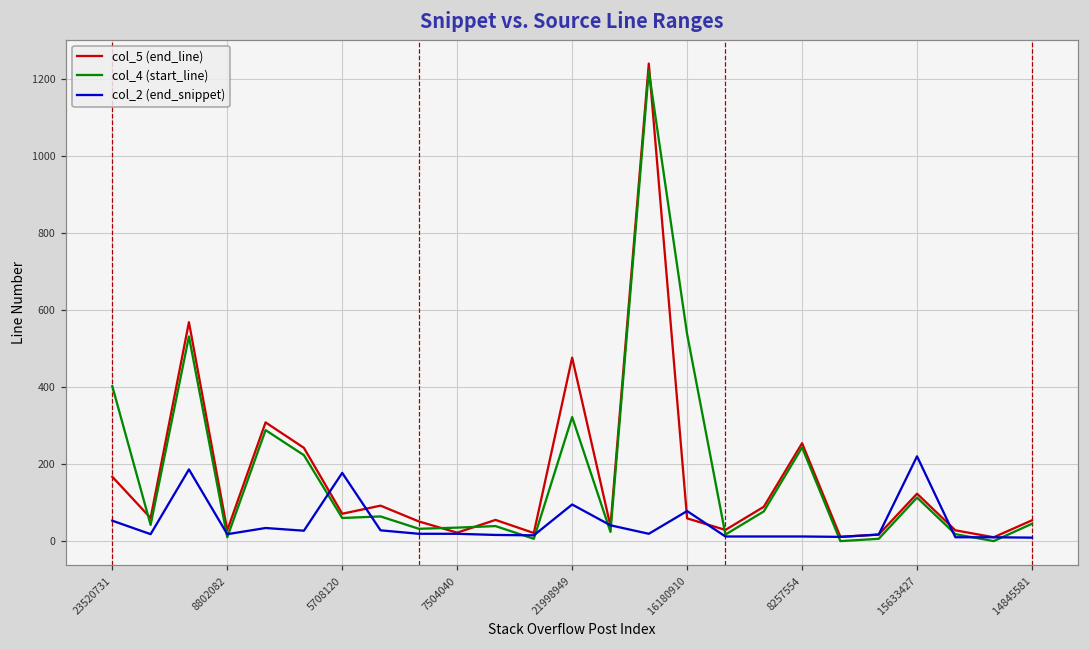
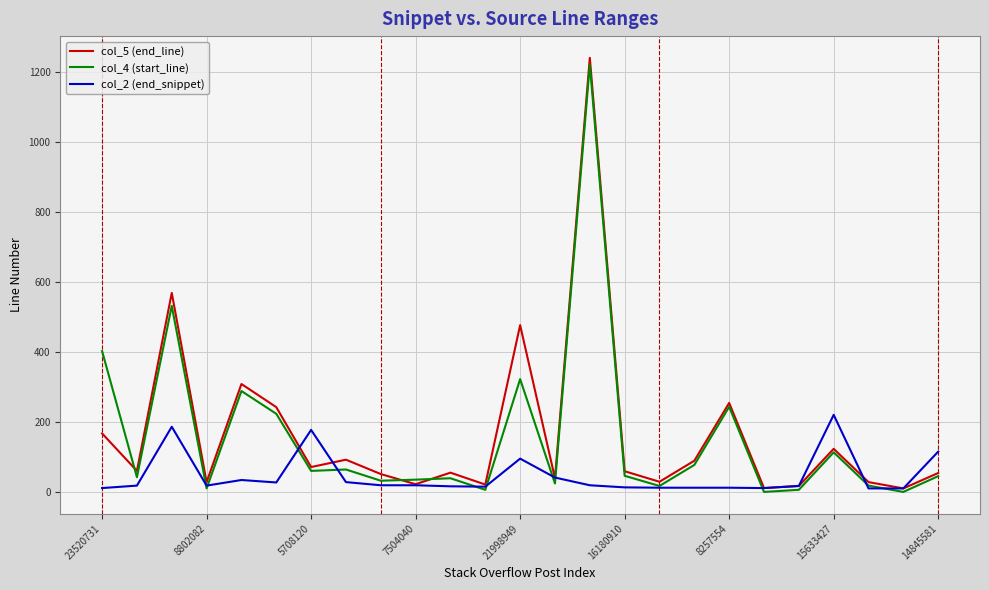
col_2 (end_snippet), 23520731: 50 -> 10
col_4 (start_line), 16180910: 540 -> 50
col_2 (end_snippet), 16180910: 80 -> 10
col_2 (end_snippet), 14845581: 10 -> 120
